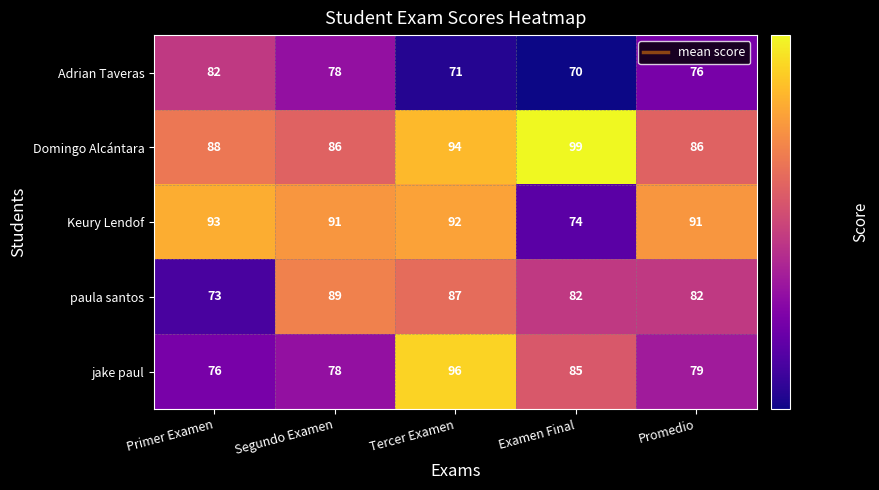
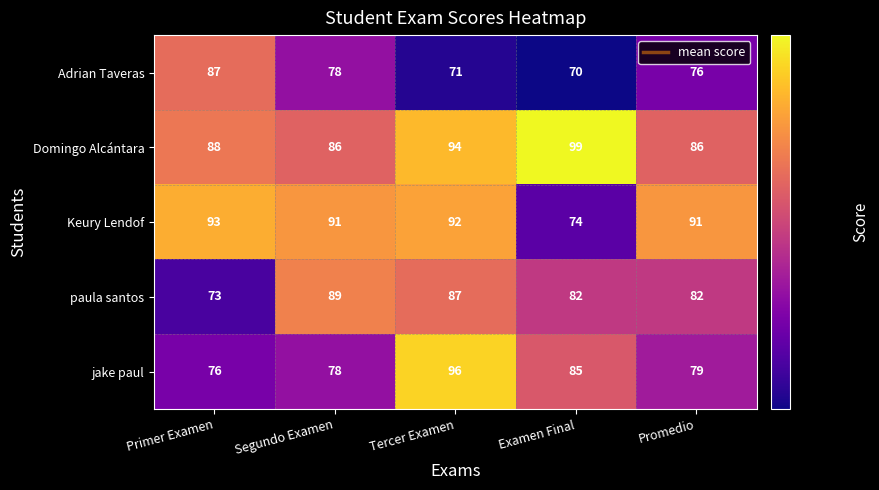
Adrian Taveras, Primer Examen: 82 -> 87
